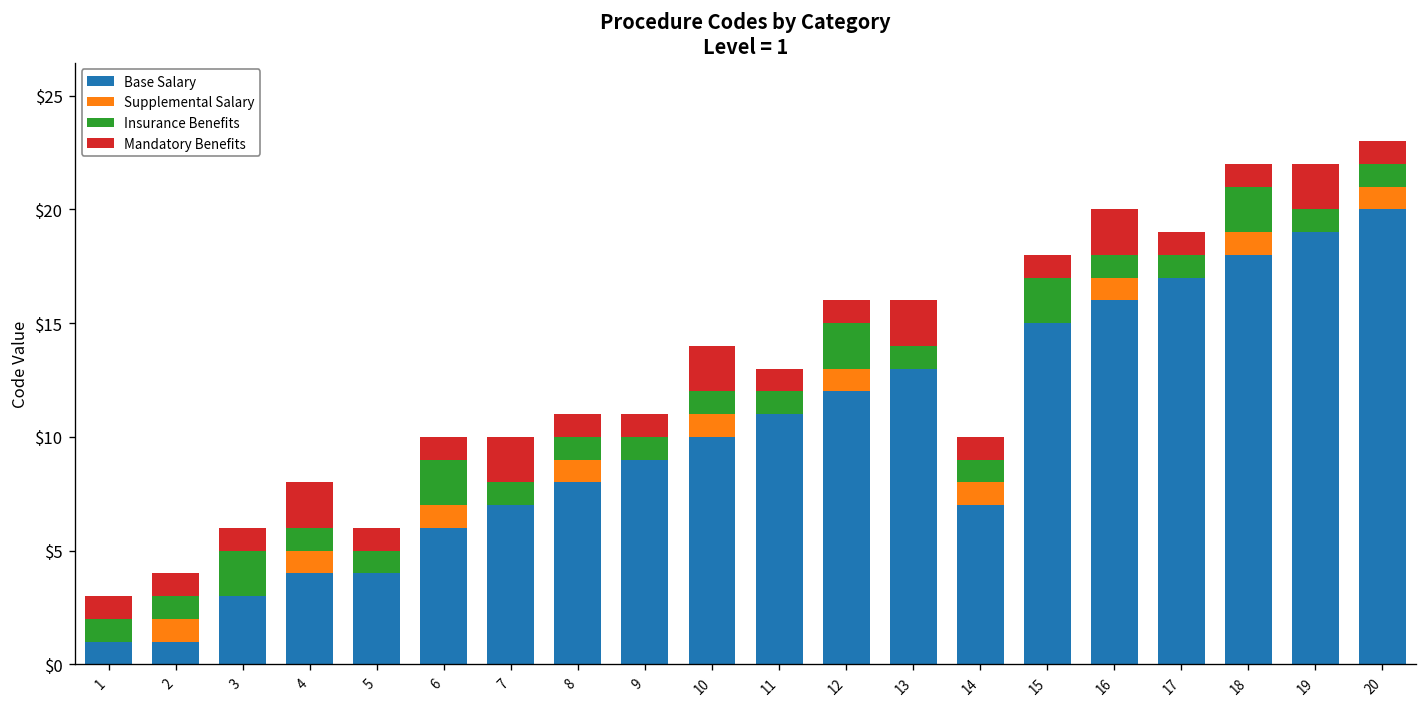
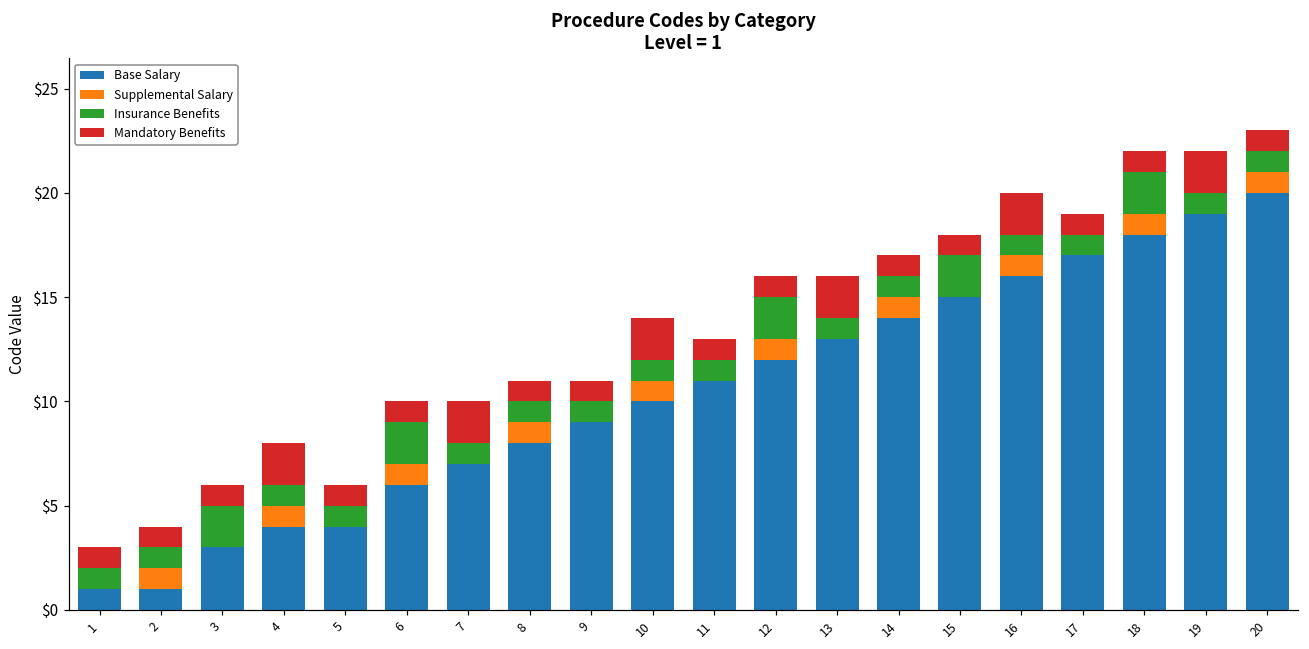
Base Salary, 14: $7 -> $14
